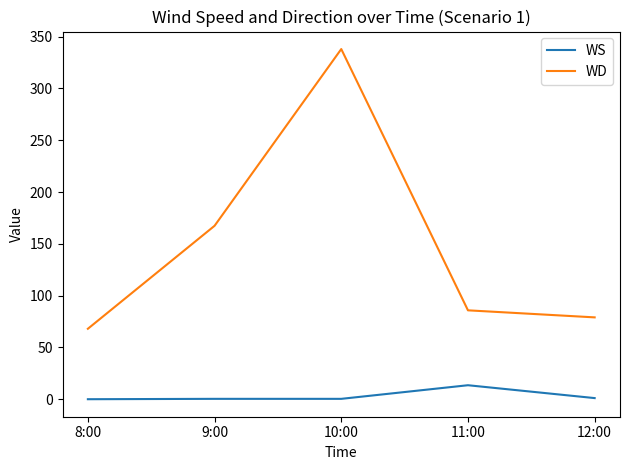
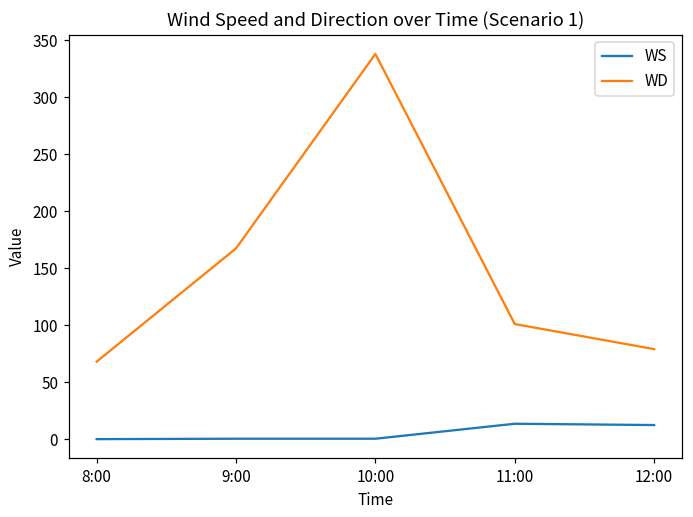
WD, 11:00: 86 -> 101
WS, 12:00: 1 -> 12
